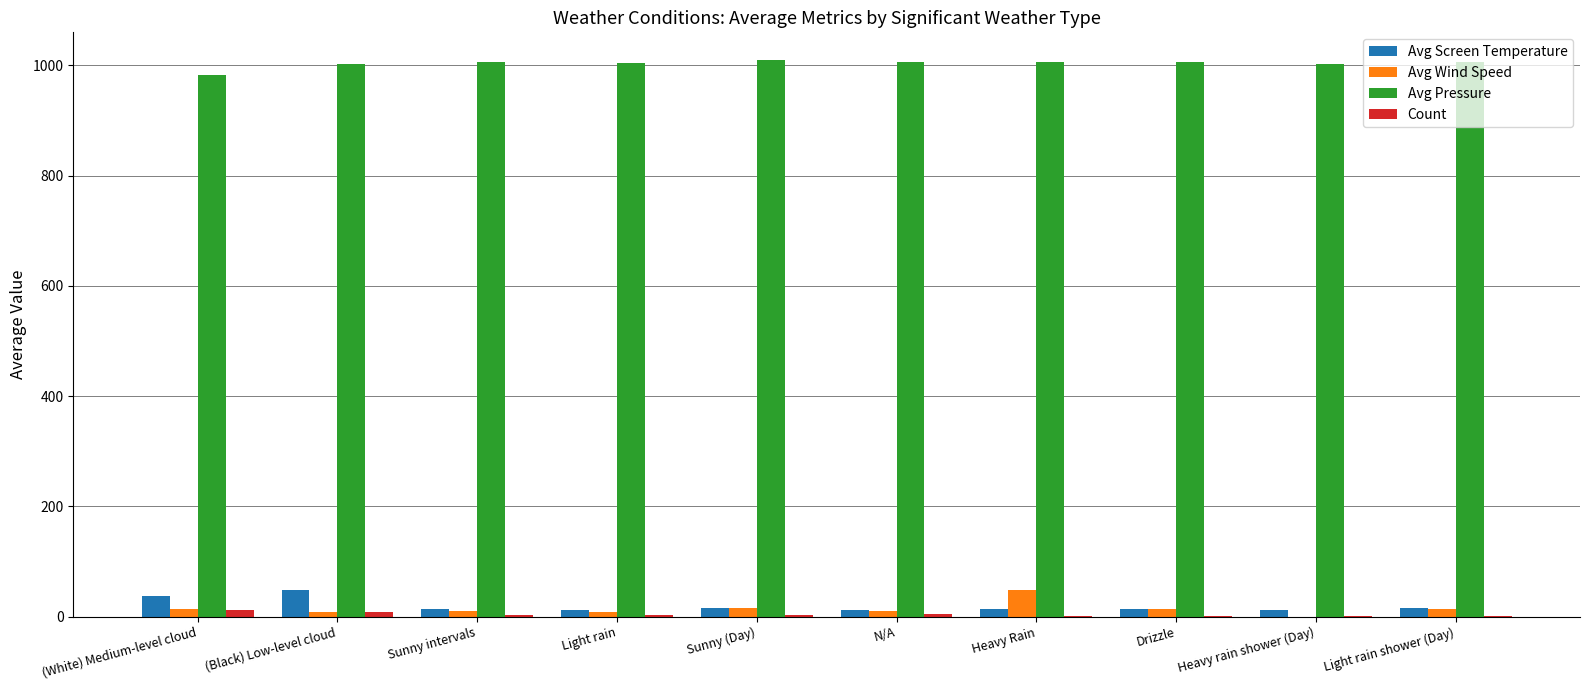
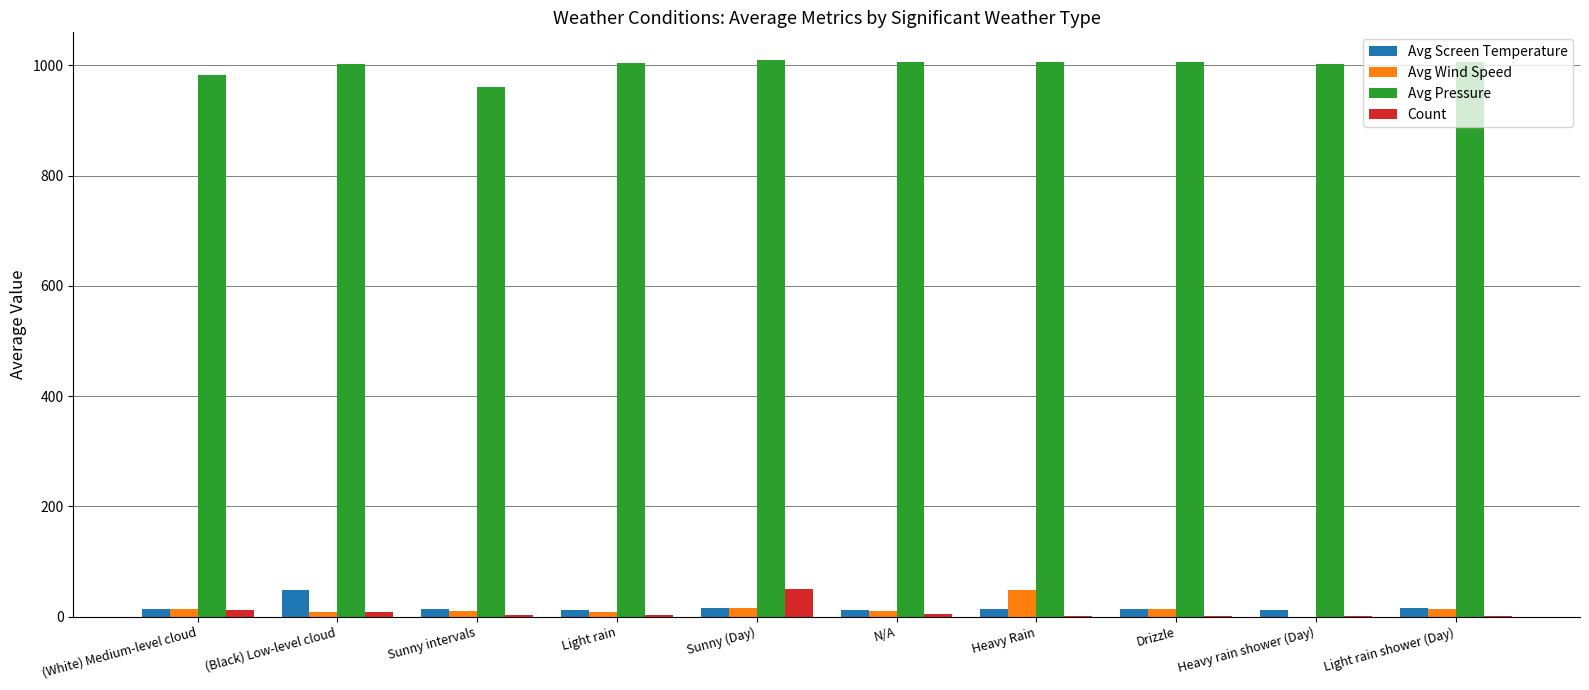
Avg Screen Temperature, (White) Medium-level cloud: 40 -> 10
Avg Pressure, Sunny intervals: 1010 -> 960
Count, Sunny (Day): 0 -> 50
